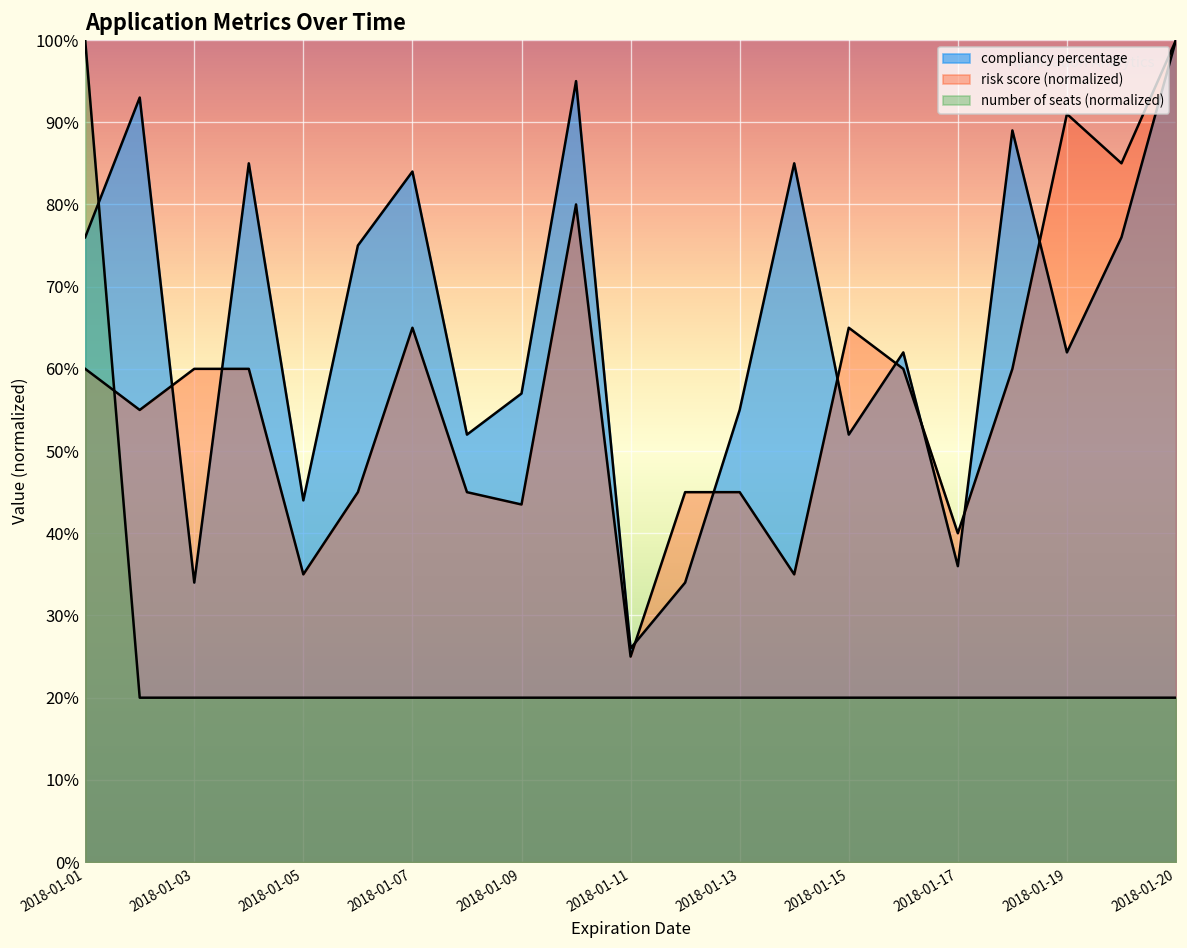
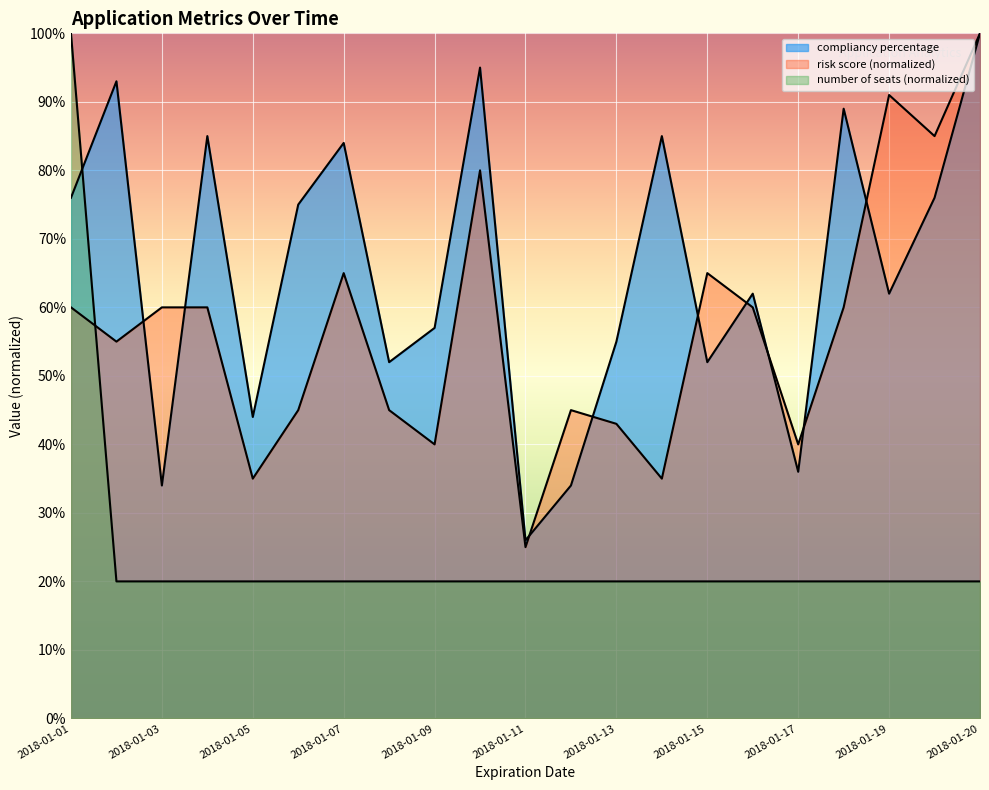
risk score (normalized), 2018-01-09: 44% -> 40%
risk score (normalized), 2018-01-13: 45% -> 43%
